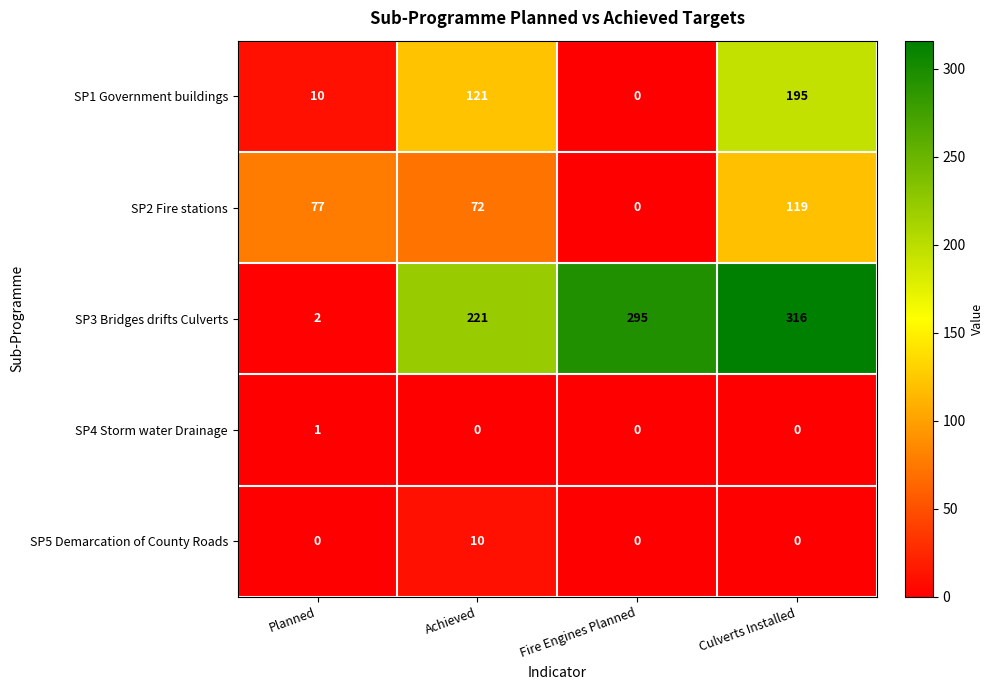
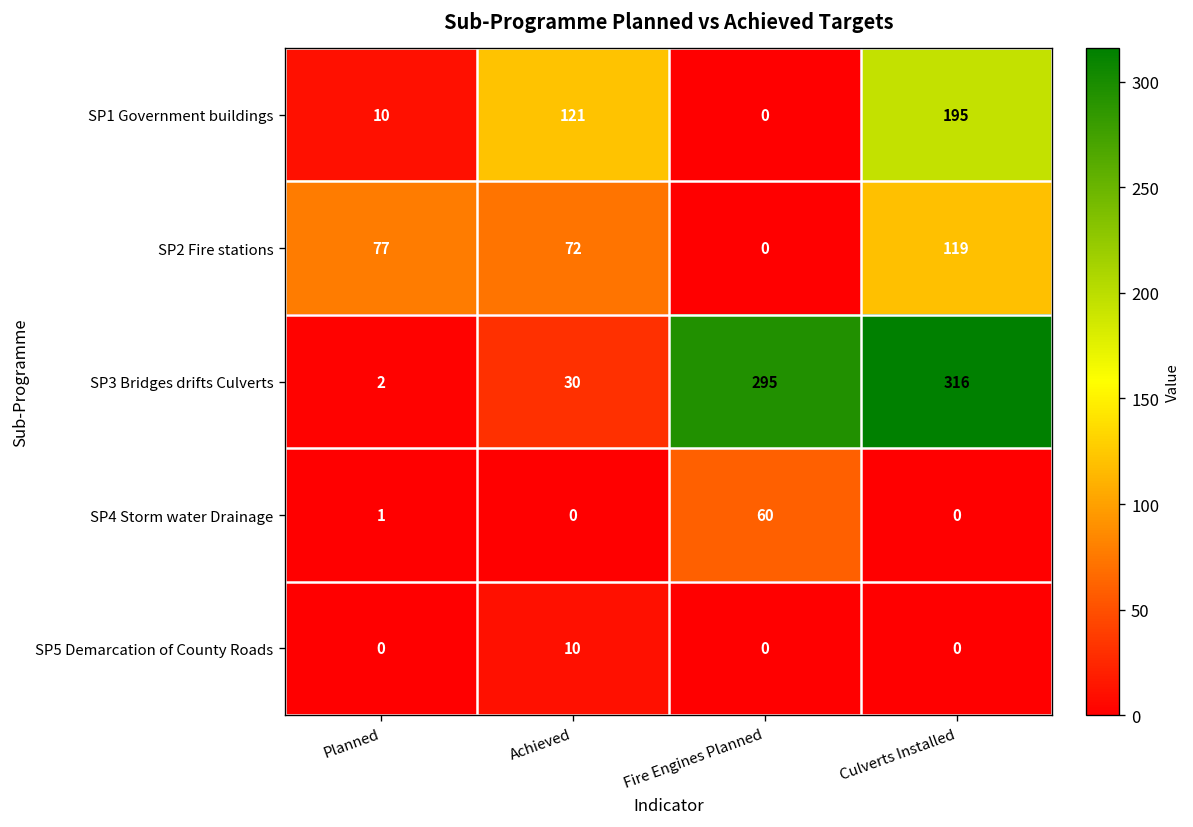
SP3 Bridges drifts Culverts, Achieved: 221 -> 30
SP4 Storm water Drainage, Fire Engines Planned: 0 -> 60
